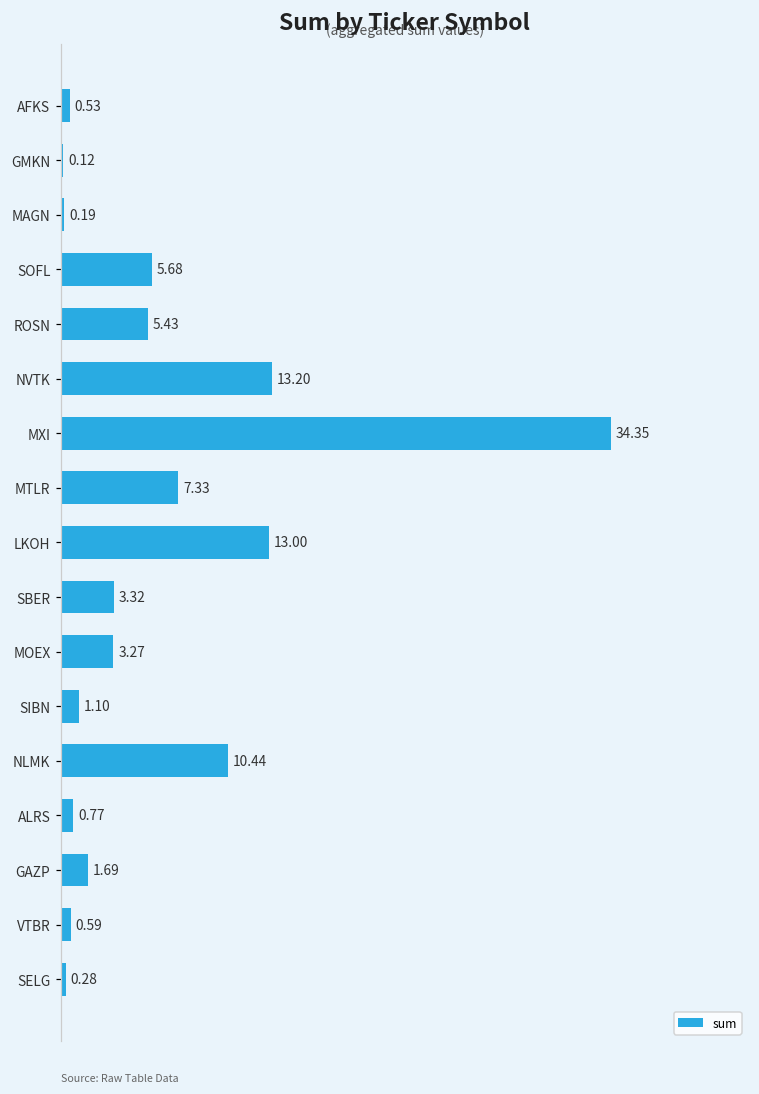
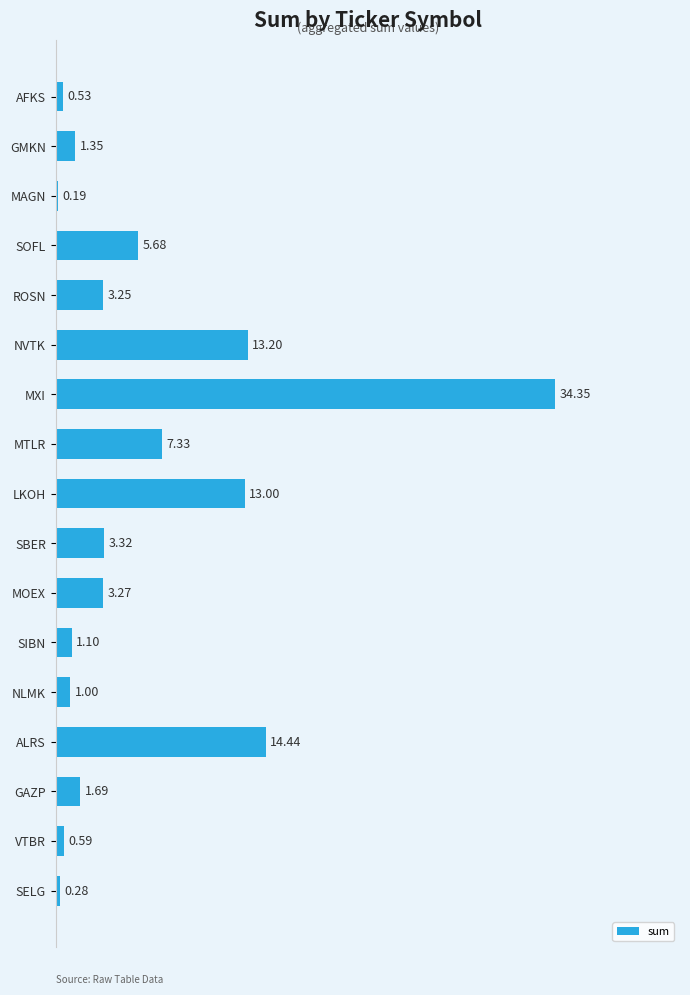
GMKN: 0.12 -> 1.35
ROSN: 5.43 -> 3.25
NLMK: 10.44 -> 1.00
ALRS: 0.77 -> 14.44
